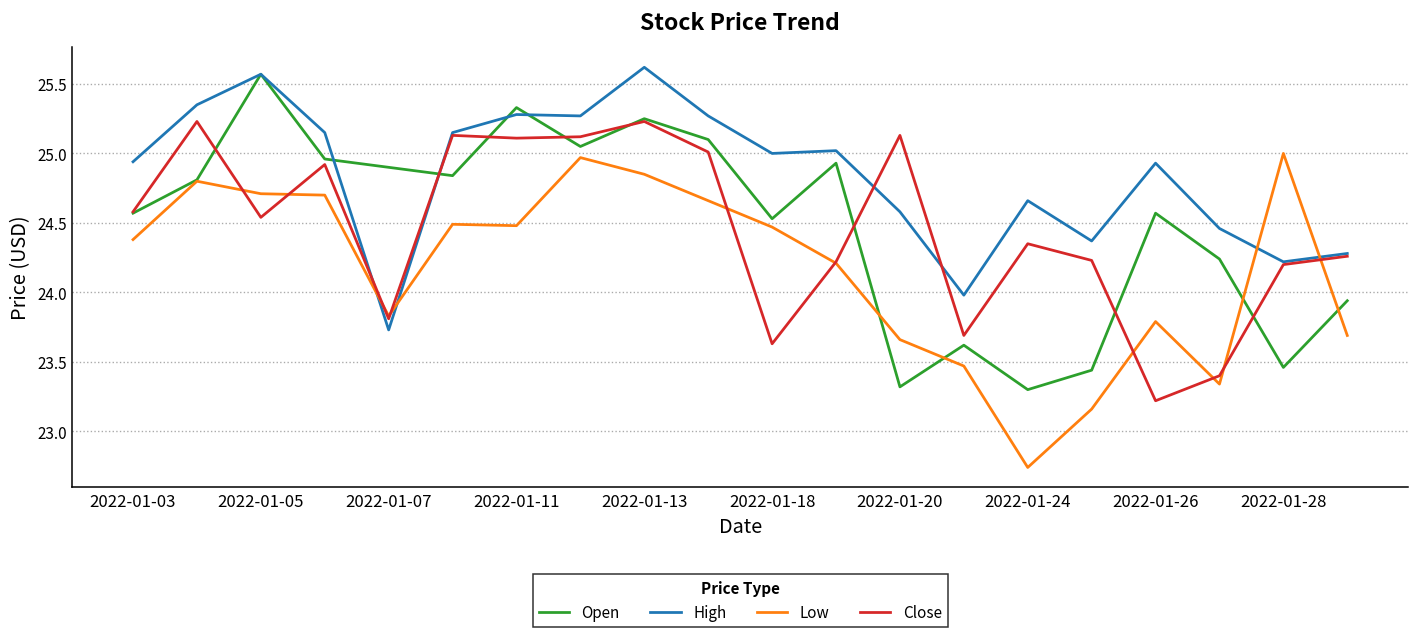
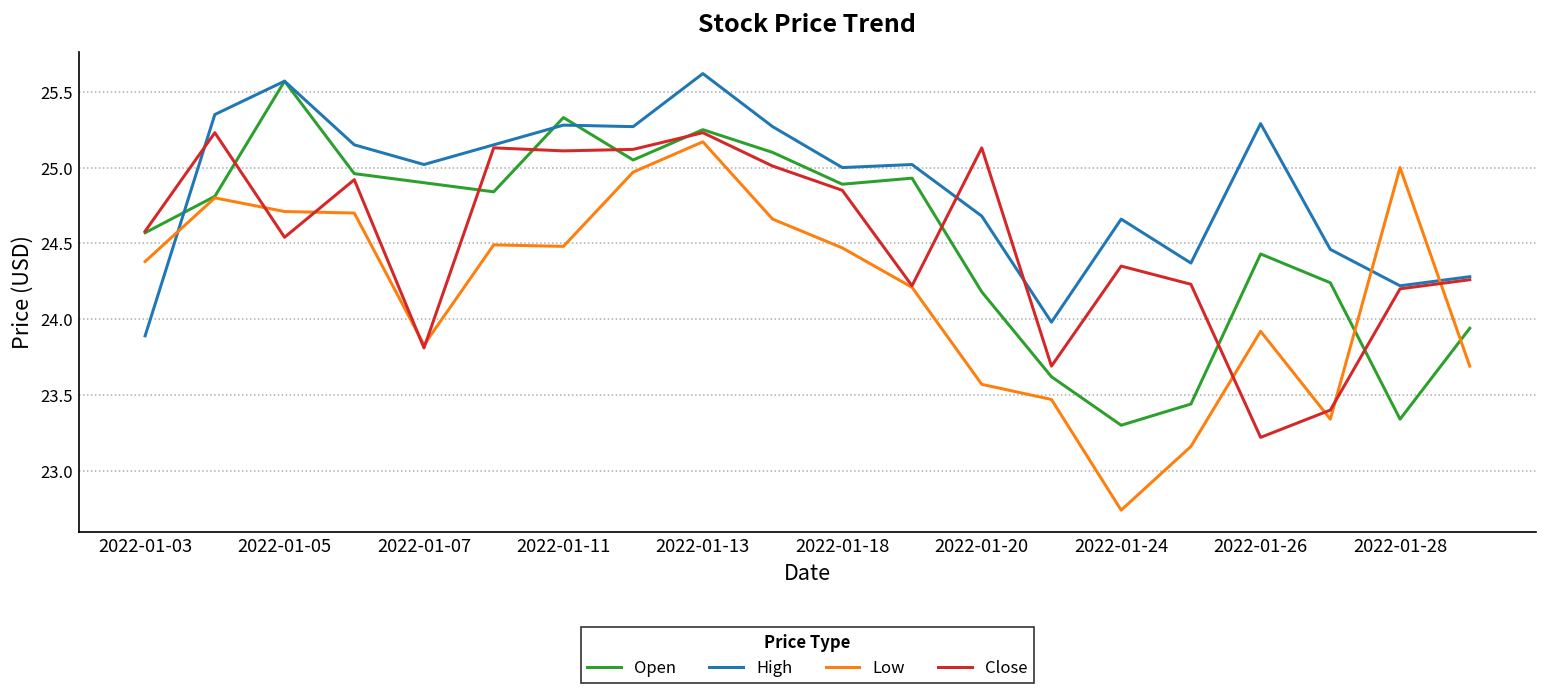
High, 2022-01-03: 24.94 -> 23.89
High, 2022-01-07: 23.73 -> 25.02
Low, 2022-01-13: 24.85 -> 25.17
Open, 2022-01-18: 24.53 -> 24.89
Close, 2022-01-18: 23.63 -> 24.85
Open, 2022-01-20: 23.32 -> 24.18
High, 2022-01-20: 24.58 -> 24.68
Low, 2022-01-20: 23.66 -> 23.57
Open, 2022-01-26: 24.57 -> 24.43
High, 2022-01-26: 24.93 -> 25.29
Low, 2022-01-26: 23.79 -> 23.92
Open, 2022-01-28: 23.46 -> 23.34
